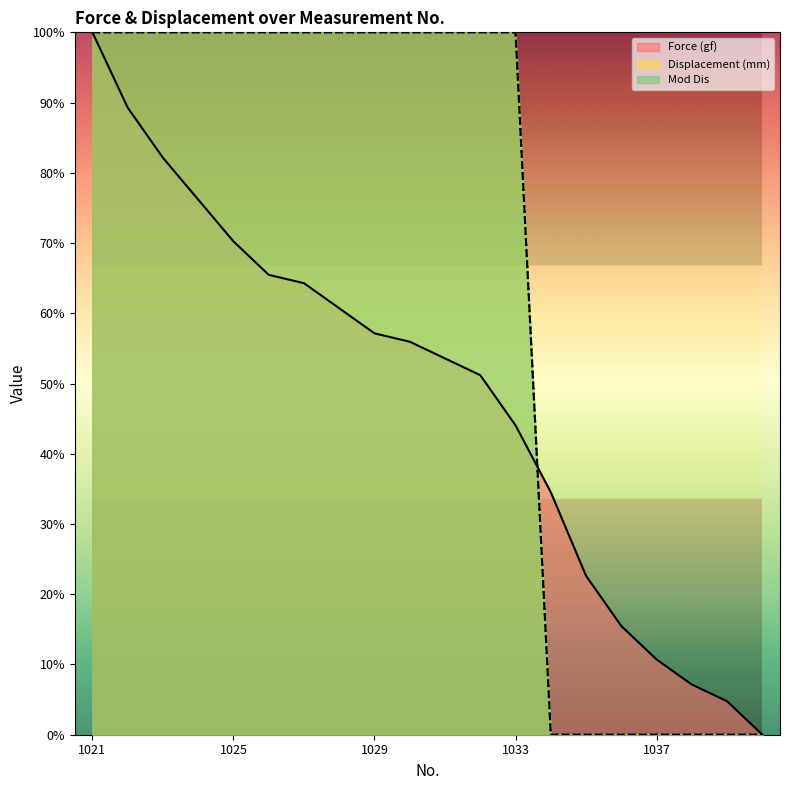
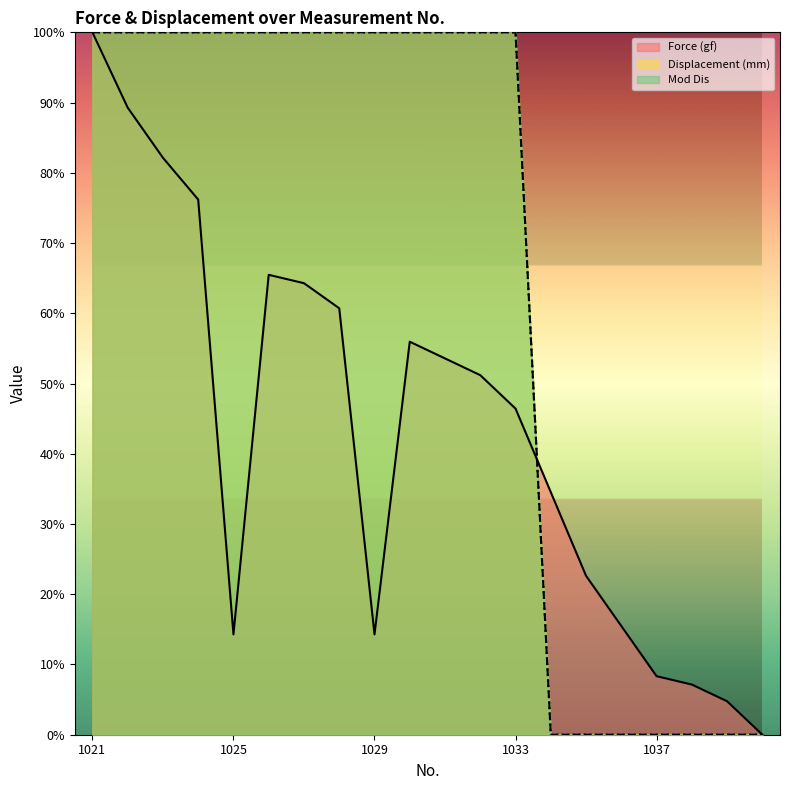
Force (gf), 1025: 70% -> 14%
Force (gf), 1029: 57% -> 14%
Force (gf), 1033: 44% -> 46%
Force (gf), 1037: 11% -> 8%
